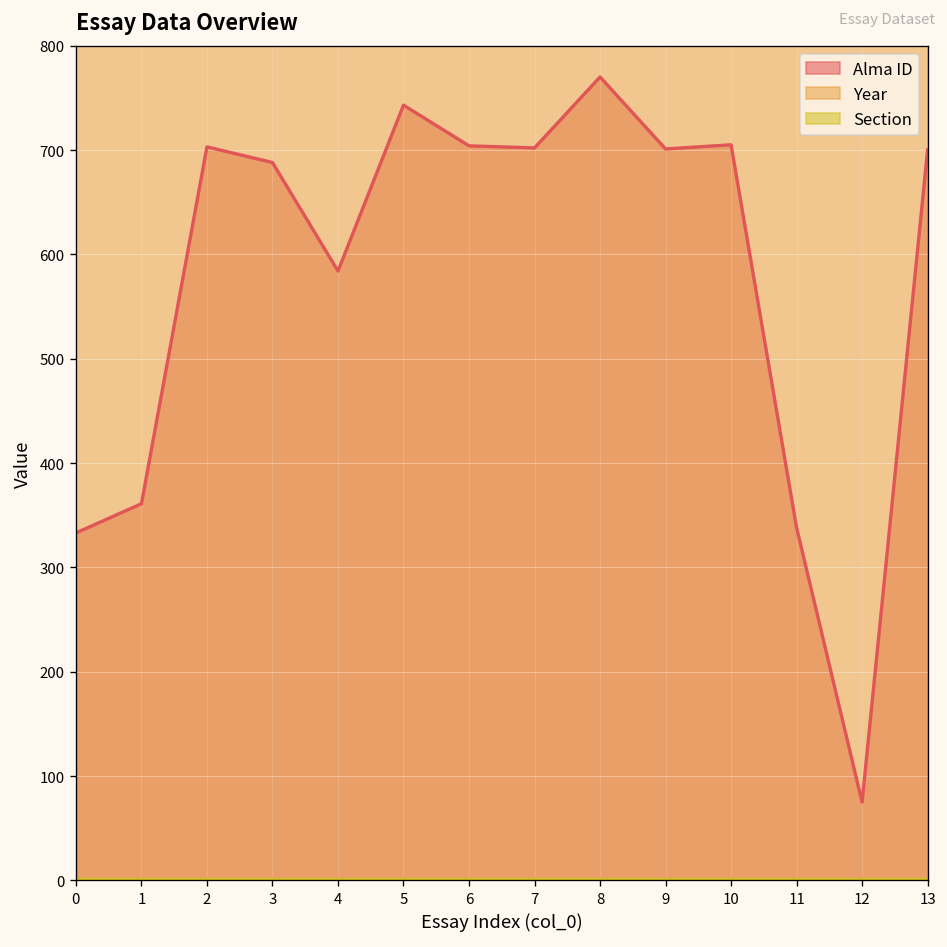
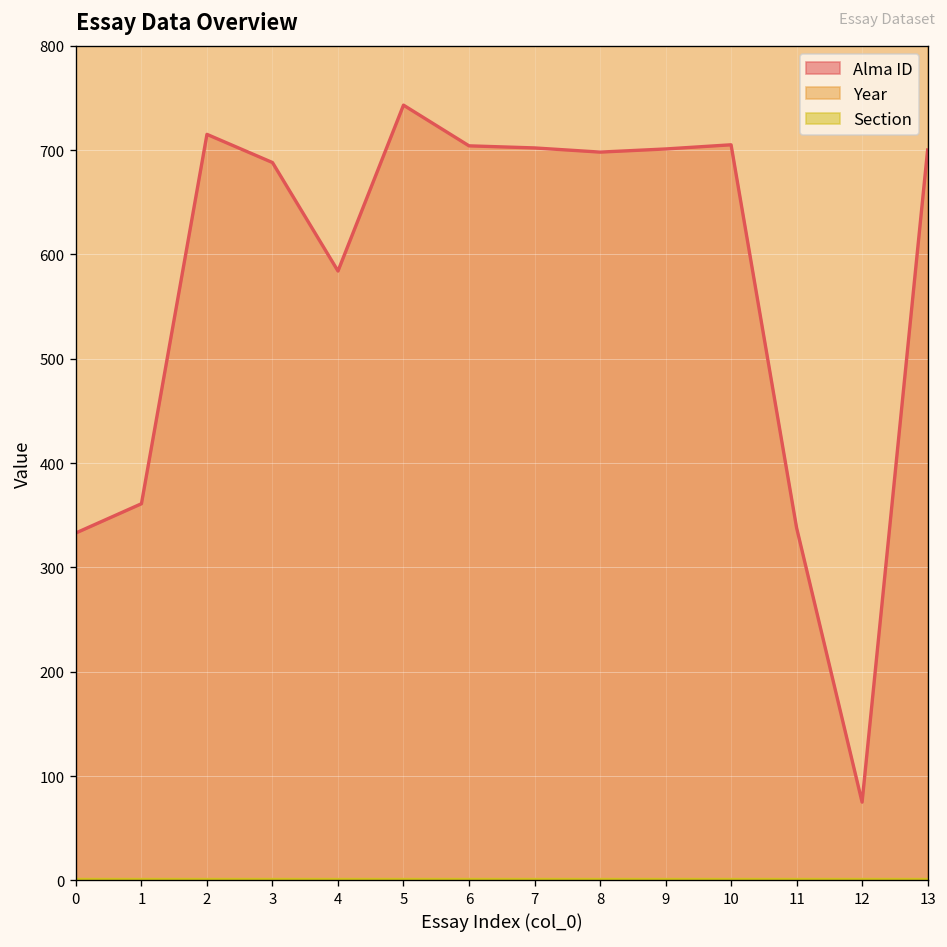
Alma ID, 2: 700 -> 720
Alma ID, 8: 770 -> 700
